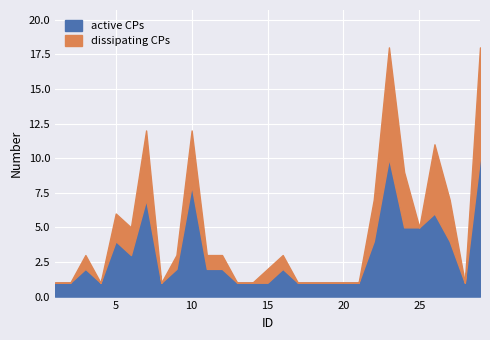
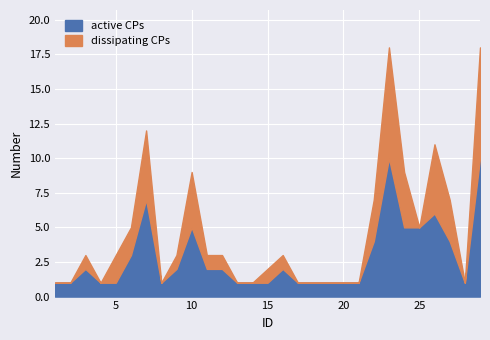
active CPs, 5: 4 -> 1
active CPs, 10: 8 -> 5
